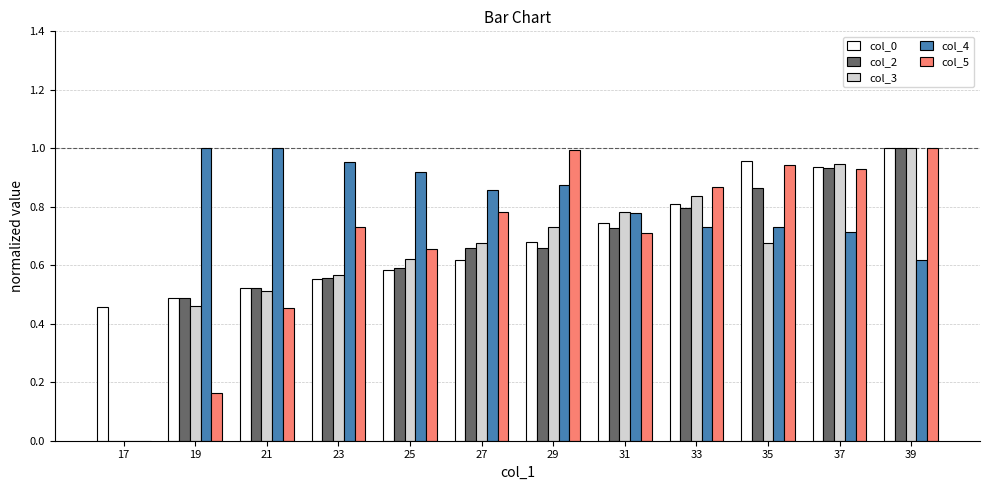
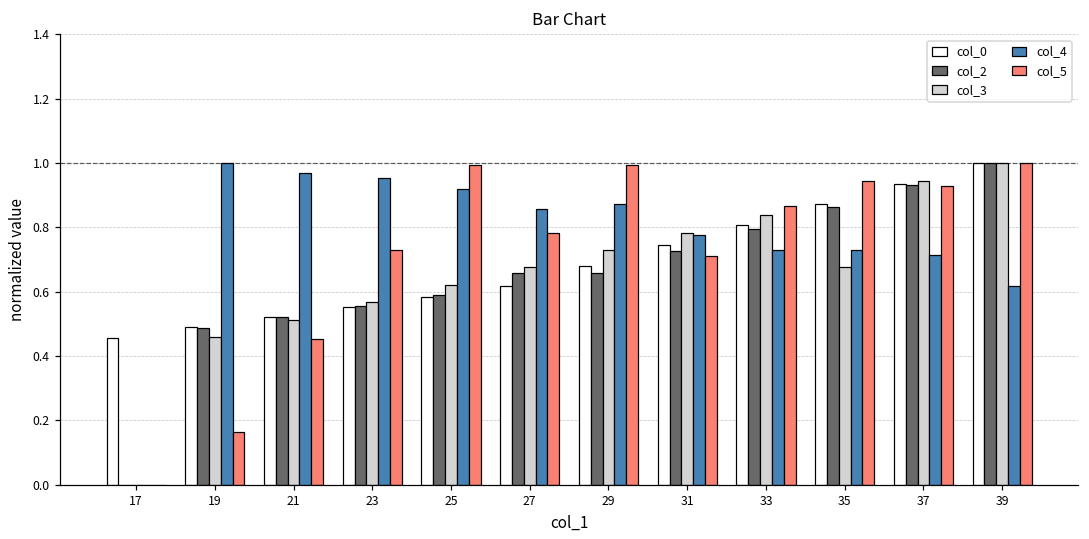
col_4, 21: 1.00 -> 0.97
col_5, 25: 0.66 -> 0.99
col_0, 35: 0.96 -> 0.87
